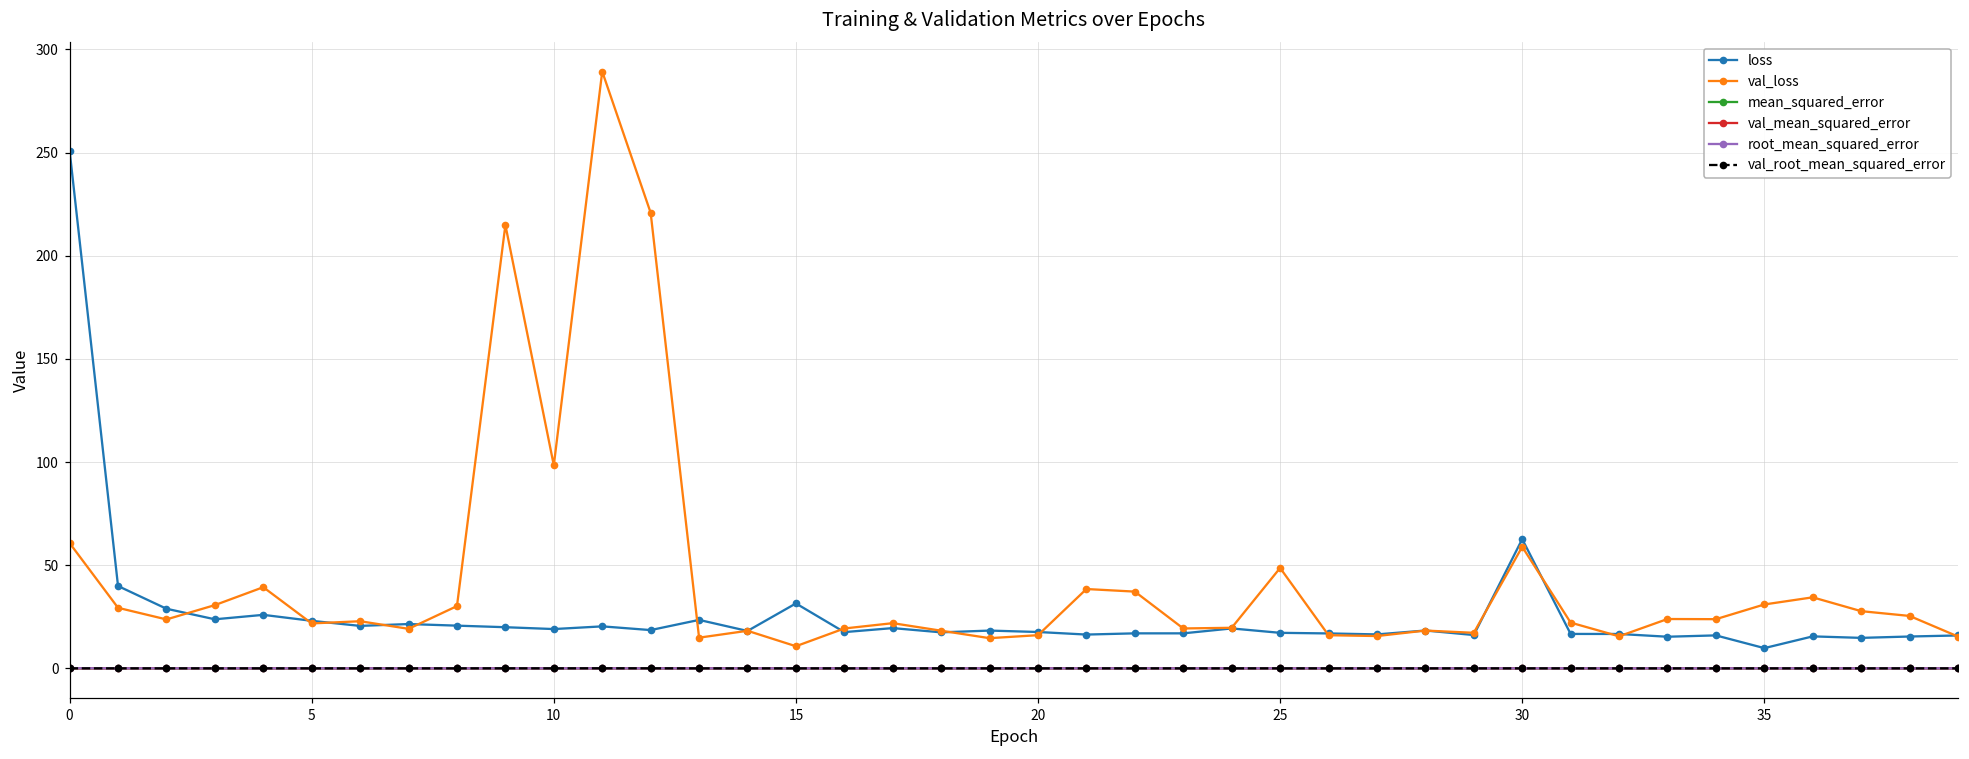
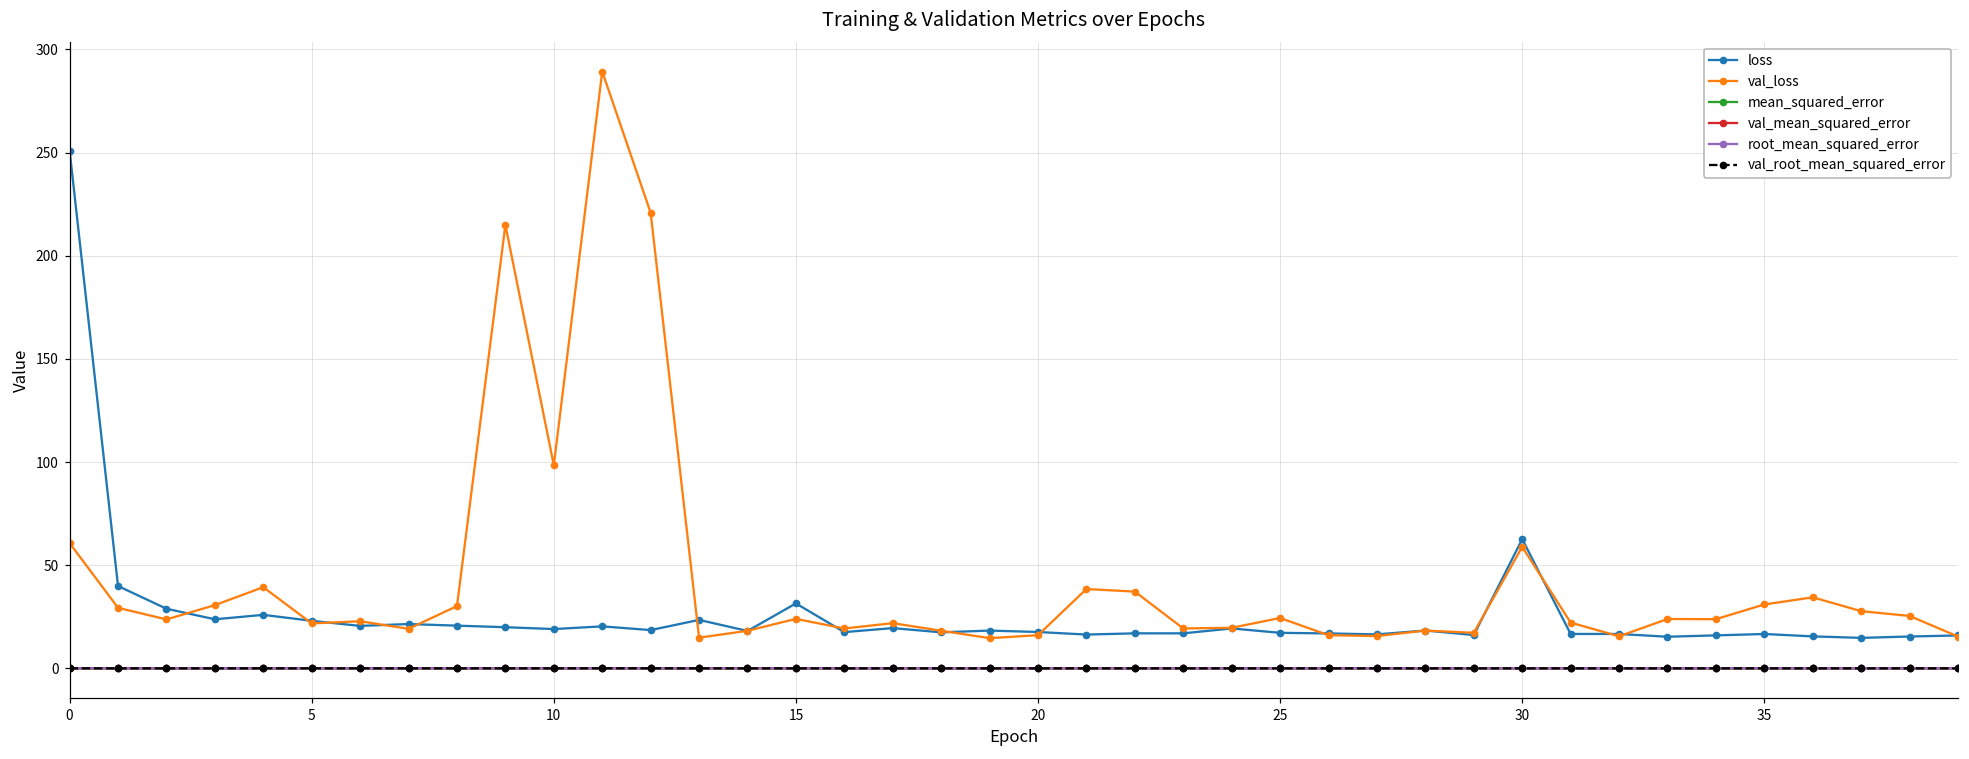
val_loss, 15: 11 -> 24
val_loss, 25: 49 -> 24
loss, 35: 10 -> 17
